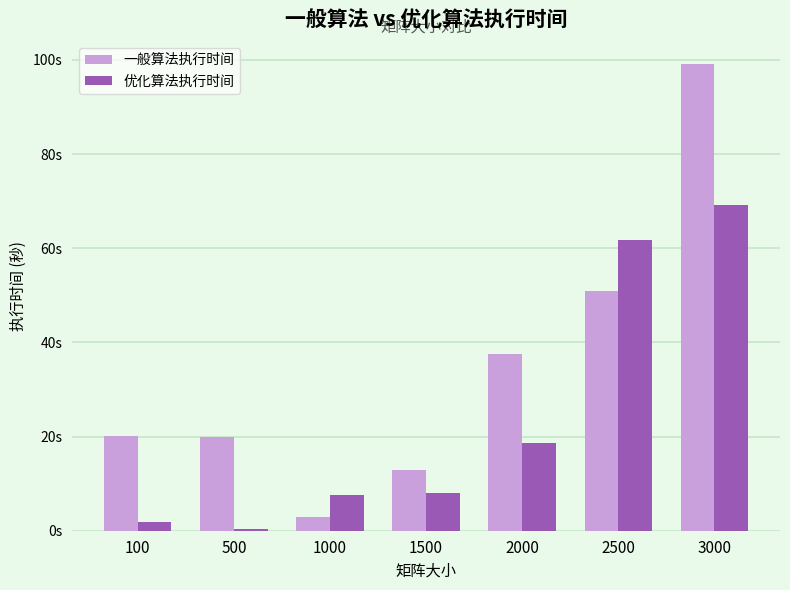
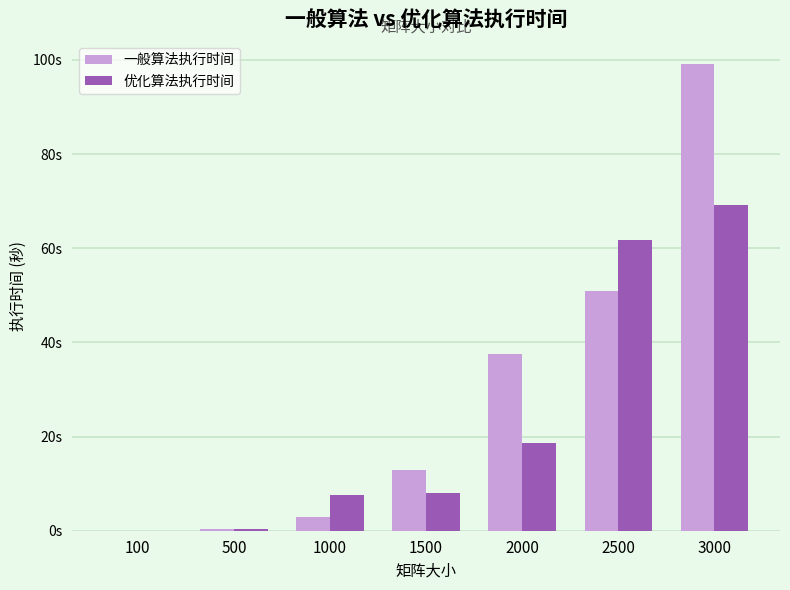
一般算法执行时间, 100: 20s -> 0s
优化算法执行时间, 100: 2s -> 0s
一般算法执行时间, 500: 20s -> 0s
